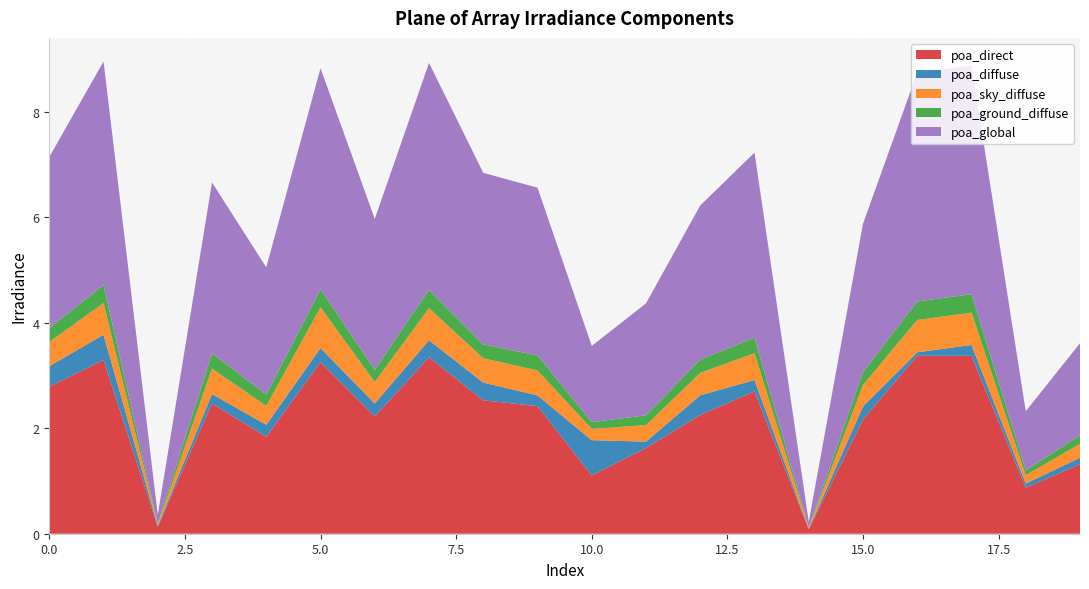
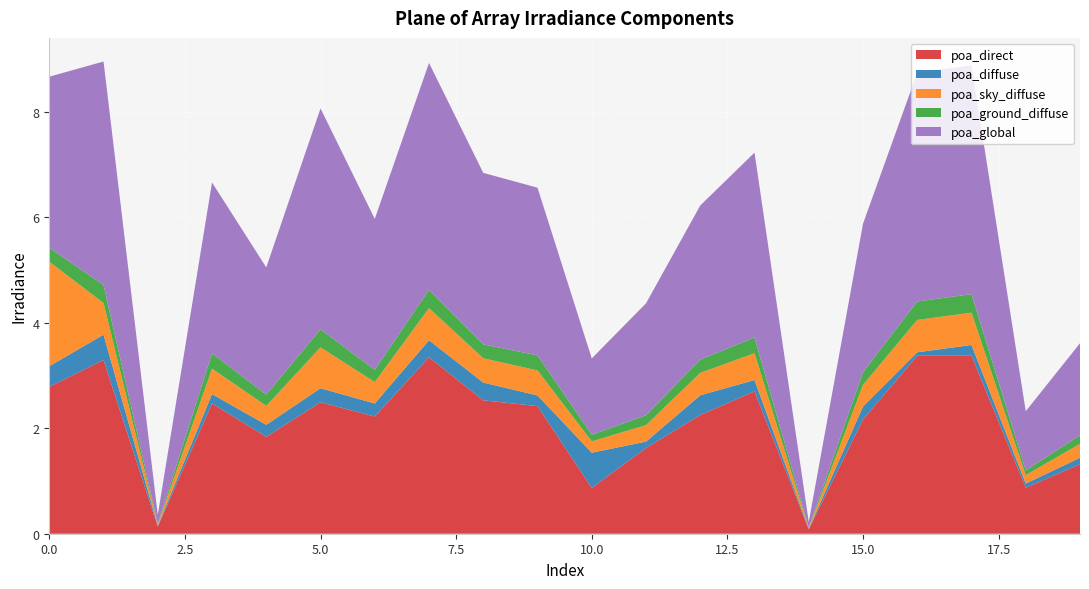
poa_sky_diffuse, 0.0: 0.5 -> 2.0
poa_direct, 5.0: 3.3 -> 2.5
poa_direct, 10.0: 1.1 -> 0.9
